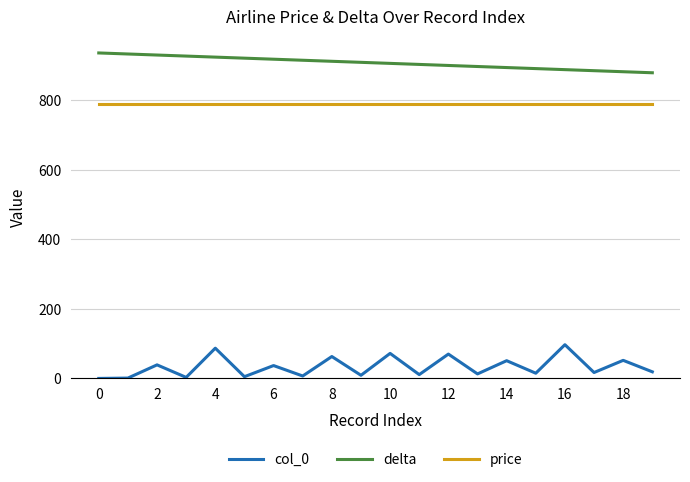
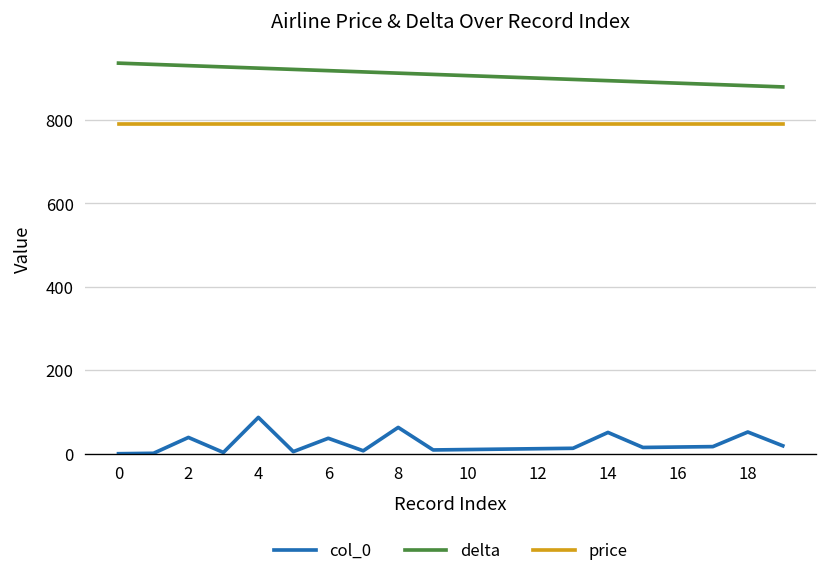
col_0, 10: 70 -> 10
col_0, 12: 70 -> 10
col_0, 16: 100 -> 20
